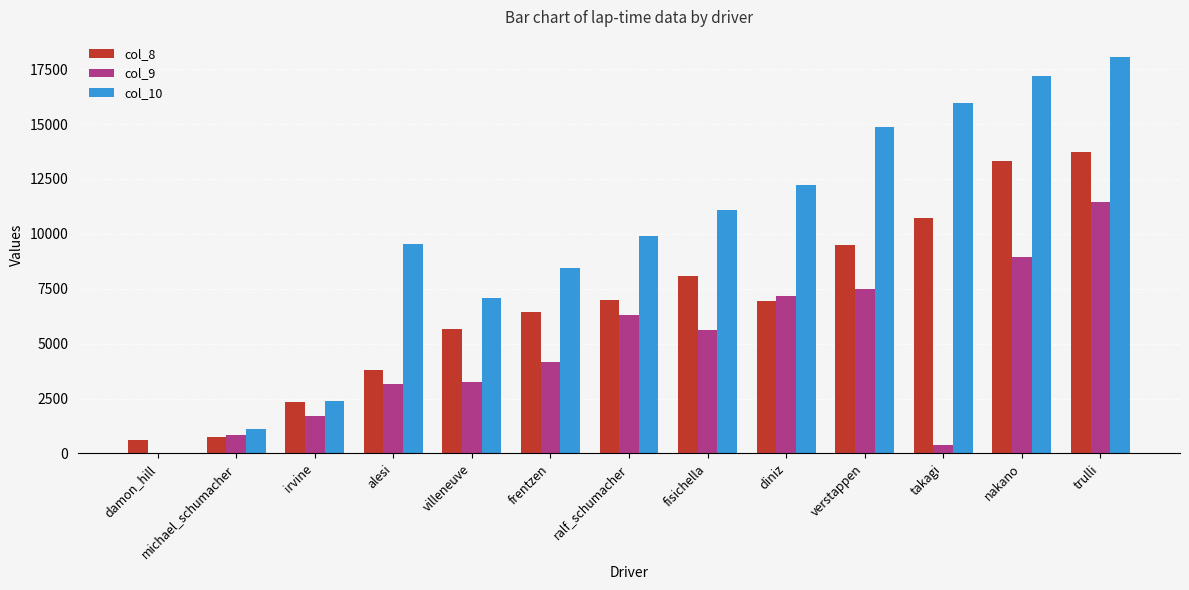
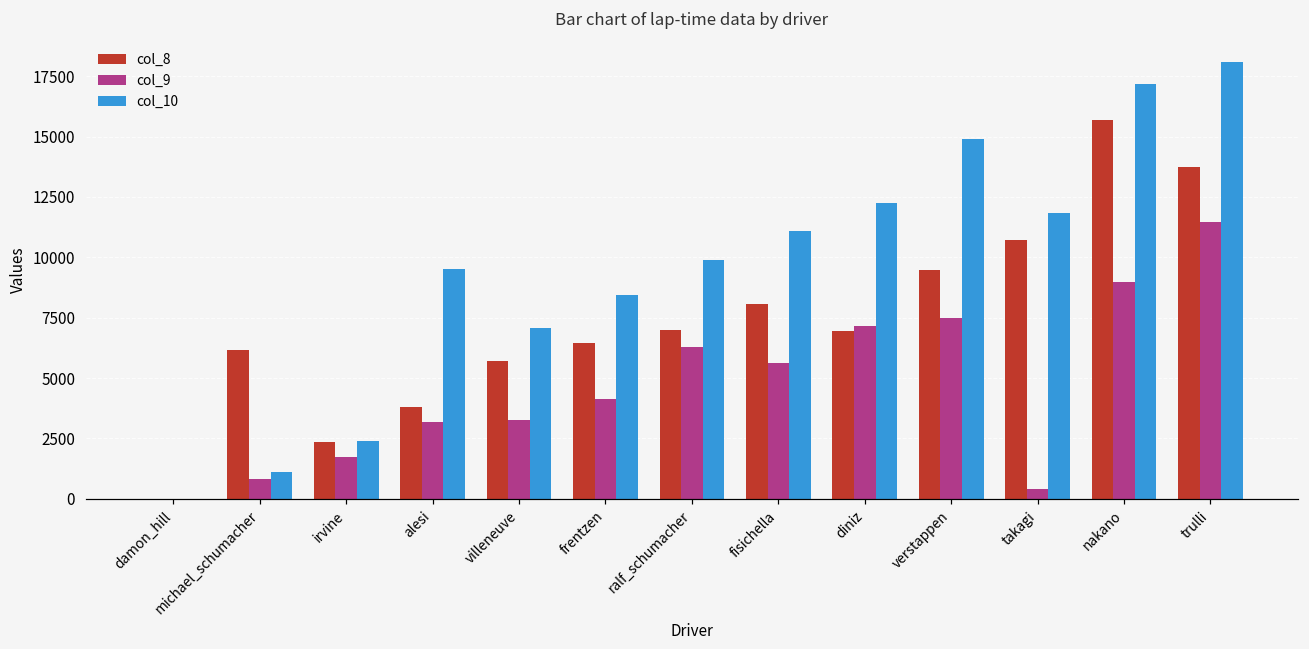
col_8, damon_hill: 600 -> 0
col_8, michael_schumacher: 700 -> 6200
col_10, takagi: 15900 -> 11800
col_8, nakano: 13300 -> 15700
